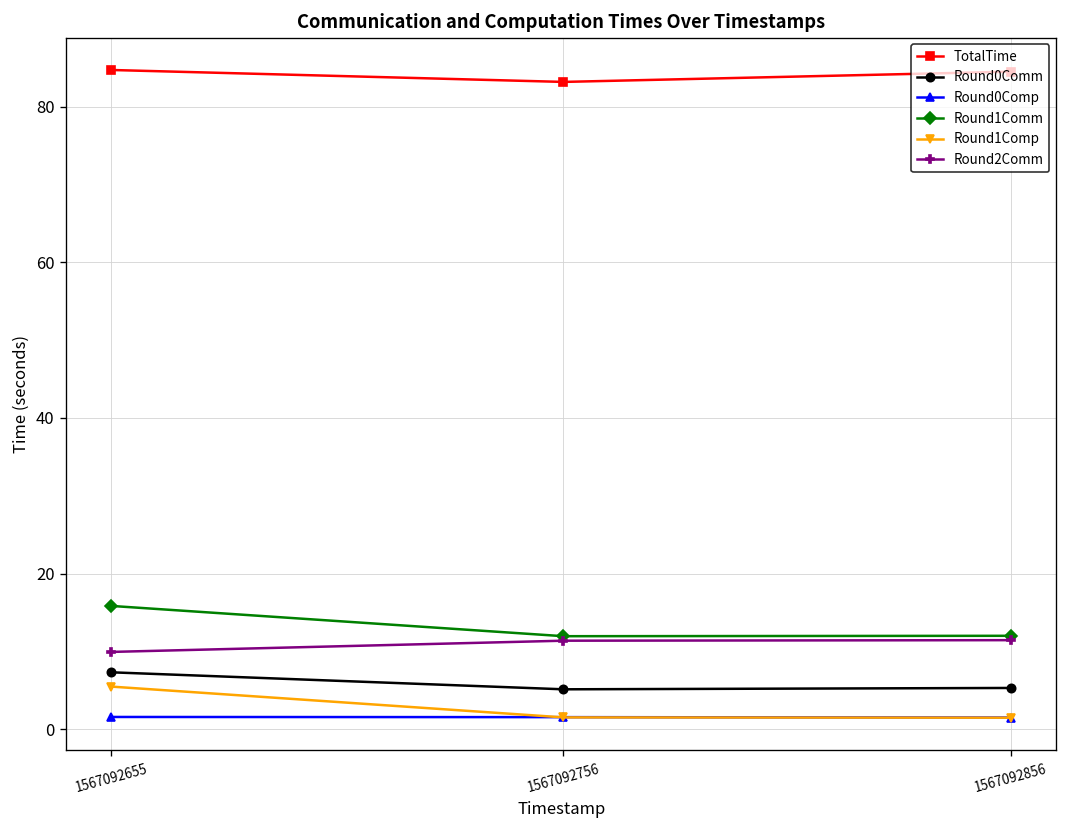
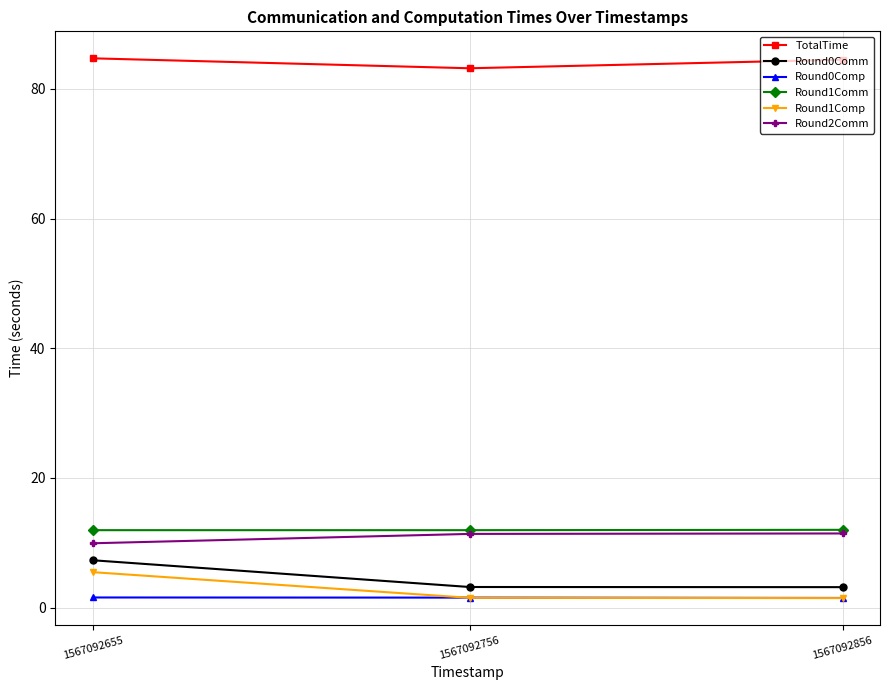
Round1Comm, 1567092655: 16 -> 12
Round0Comm, 1567092756: 5 -> 3
Round0Comm, 1567092856: 5 -> 3
